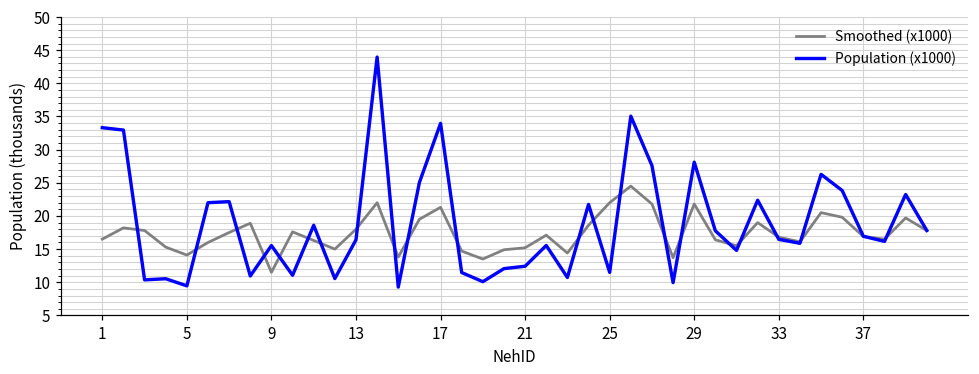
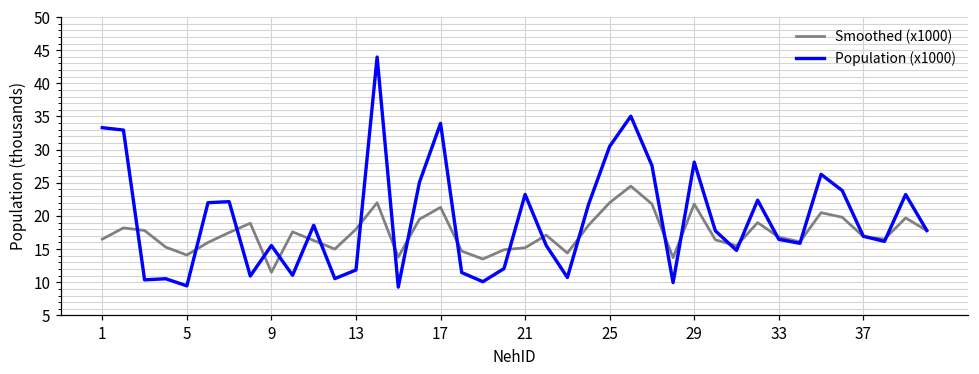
Population (x1000), 13: 16 -> 12
Population (x1000), 21: 12 -> 23
Population (x1000), 25: 11 -> 30
